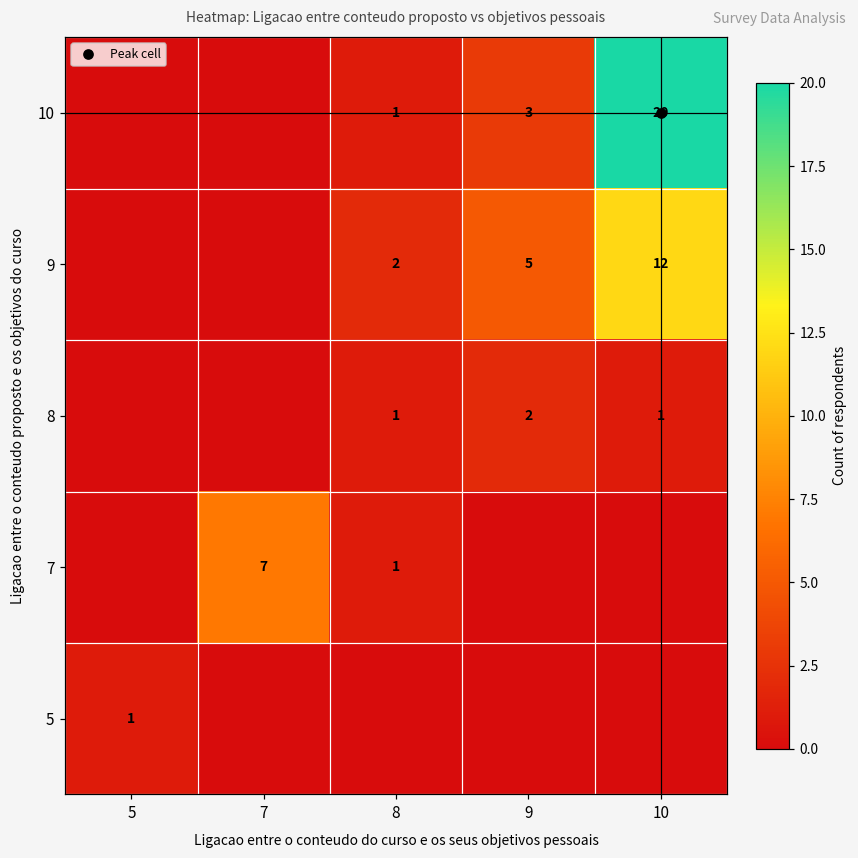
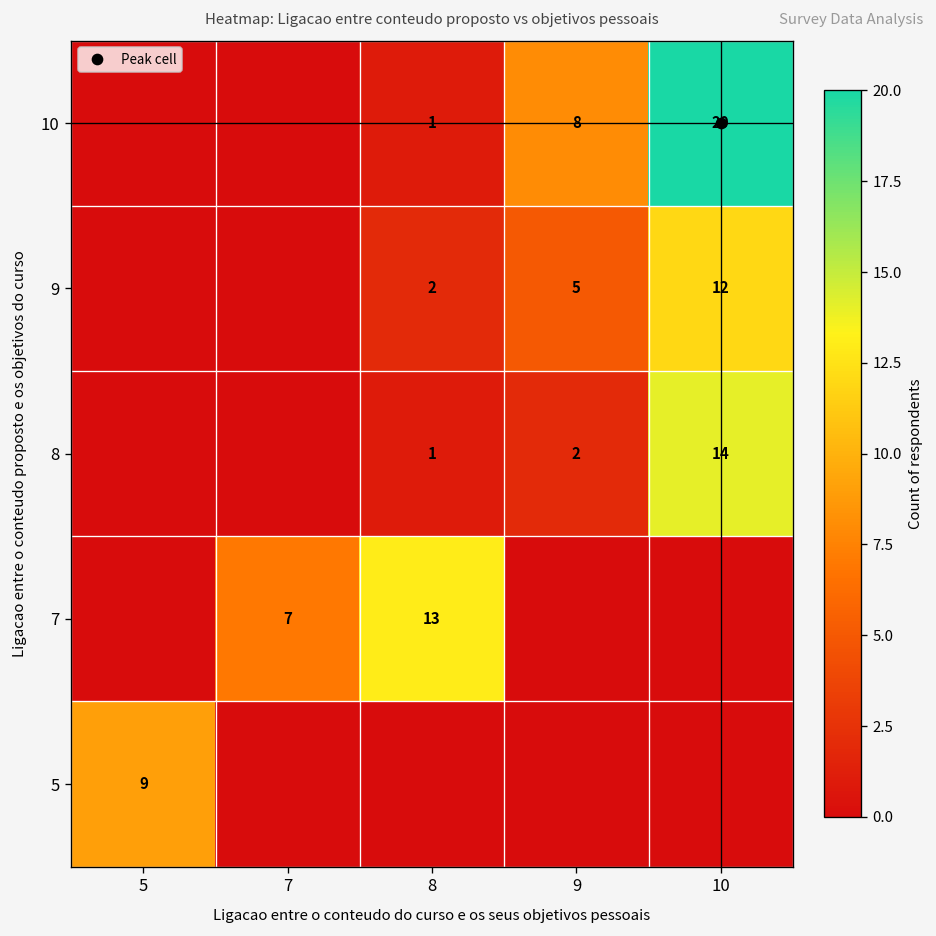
10, 9: 3 -> 8
8, 10: 1 -> 14
7, 8: 1 -> 13
5, 5: 1 -> 9
